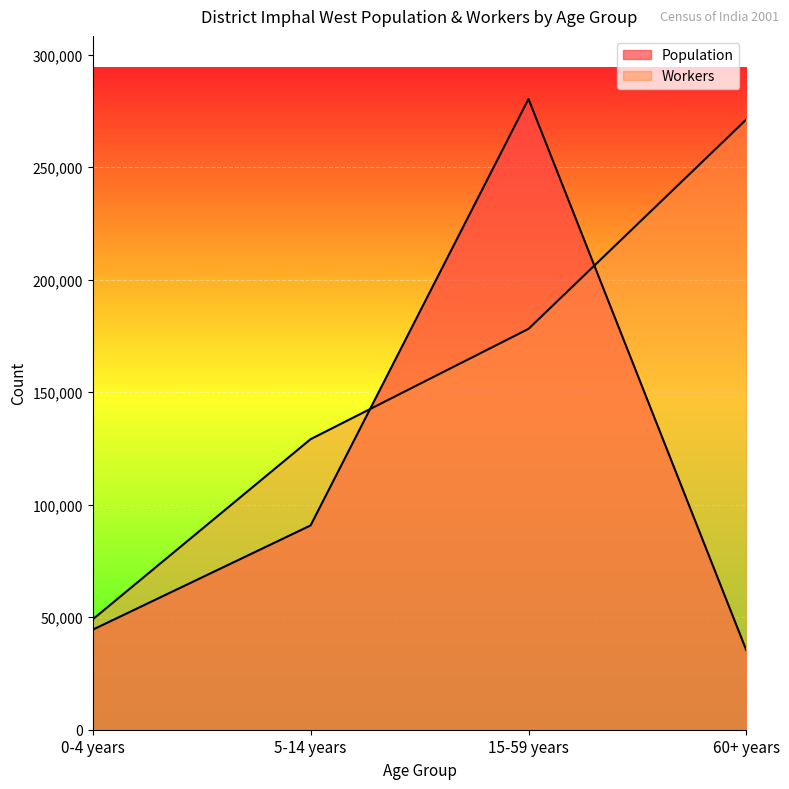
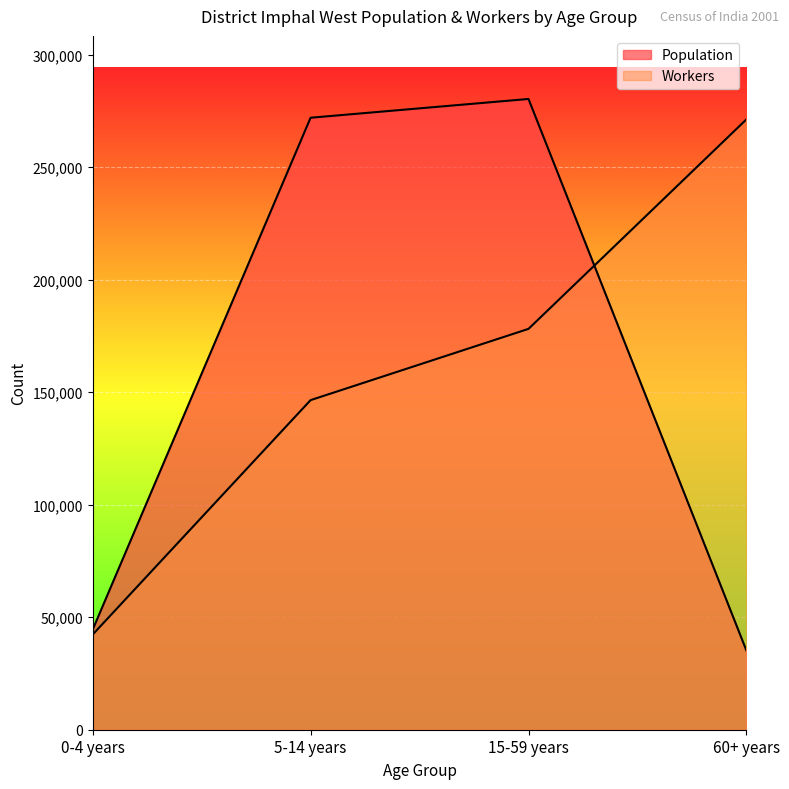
Workers, 0-4 years: 49,000 -> 42,000
Population, 5-14 years: 91,000 -> 272,000
Workers, 5-14 years: 129,000 -> 146,000
